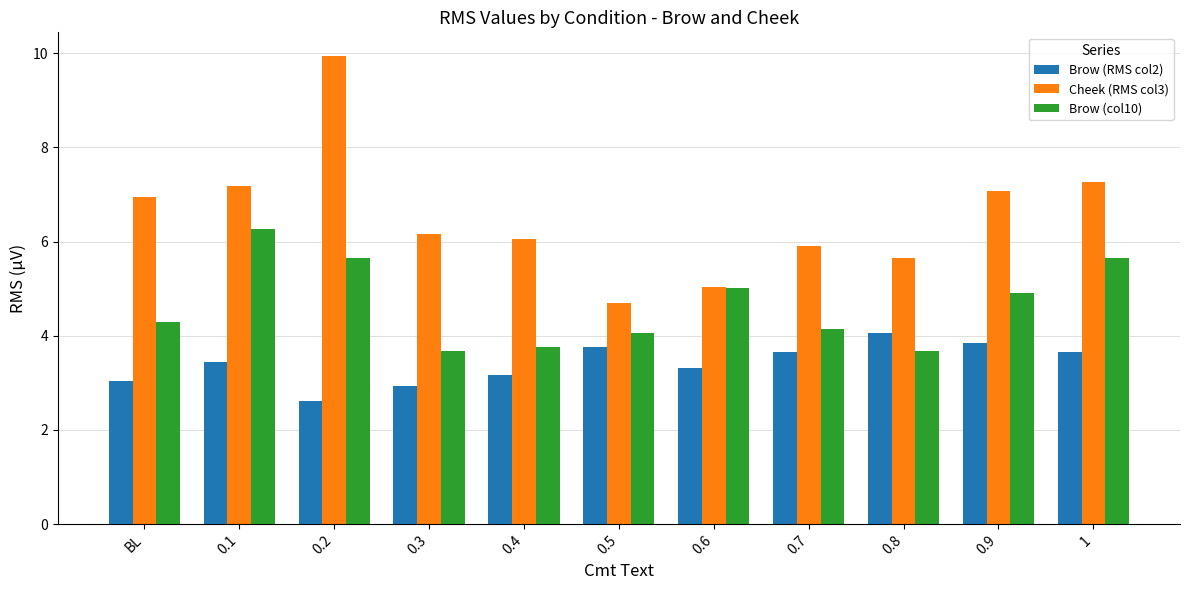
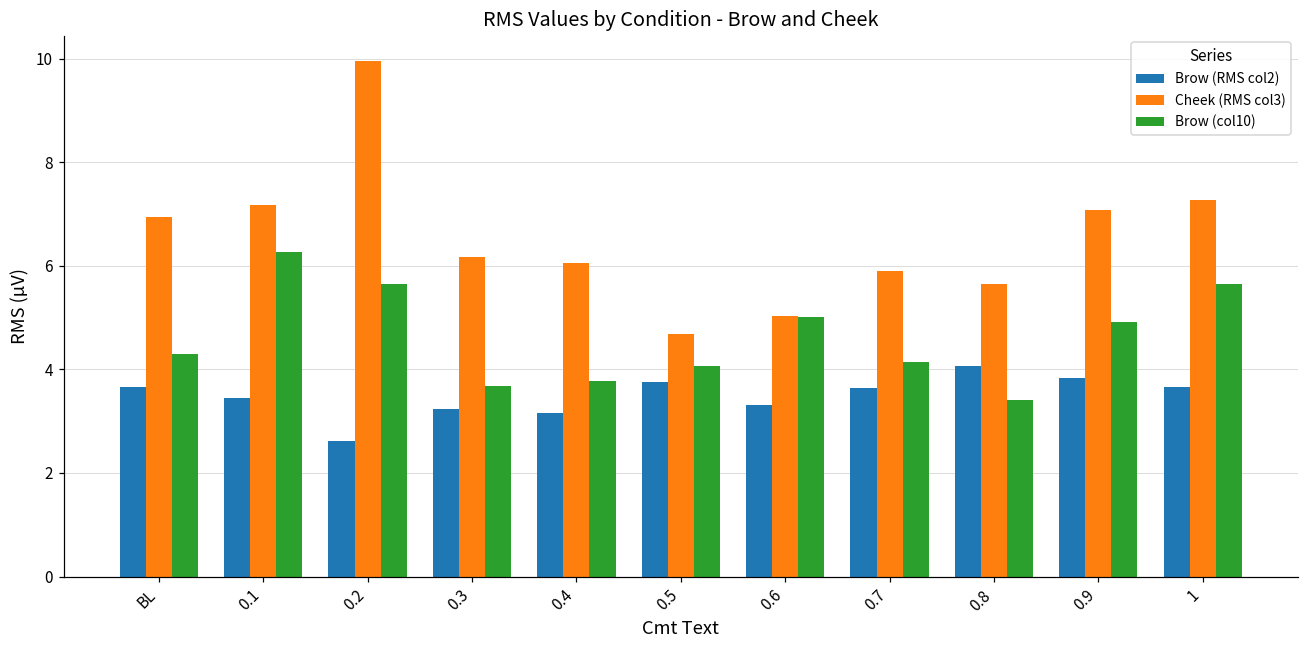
Brow (RMS col2), BL: 3.0 -> 3.7
Brow (RMS col2), 0.3: 2.9 -> 3.2
Brow (col10), 0.8: 3.7 -> 3.4
